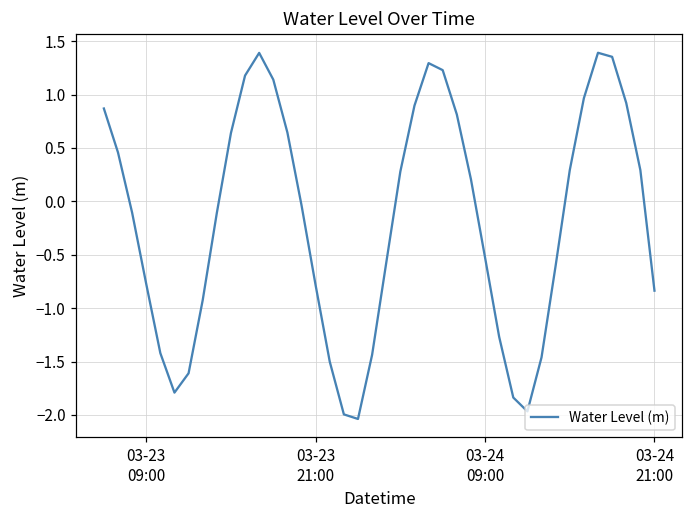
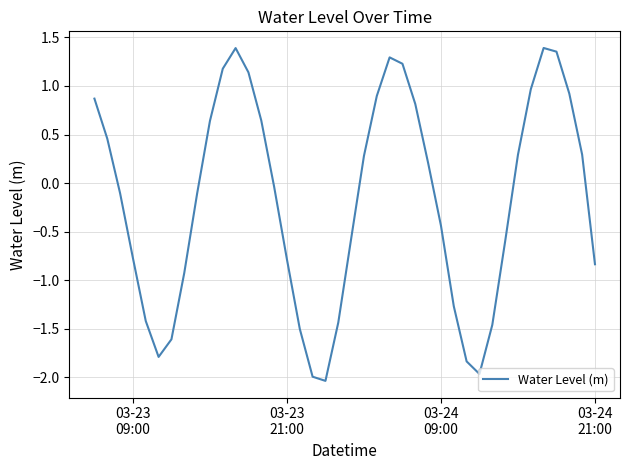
03-24 09:00: -0.5 -> -0.4
